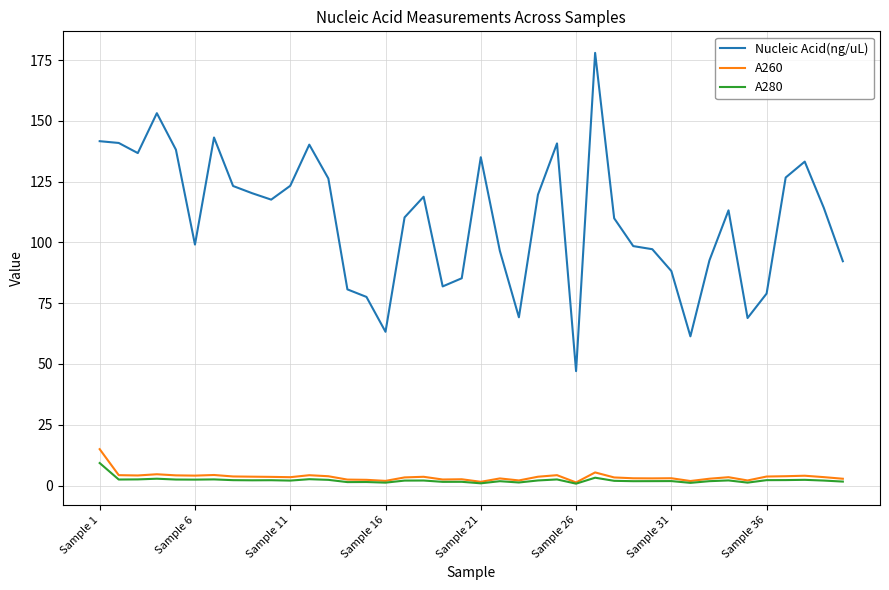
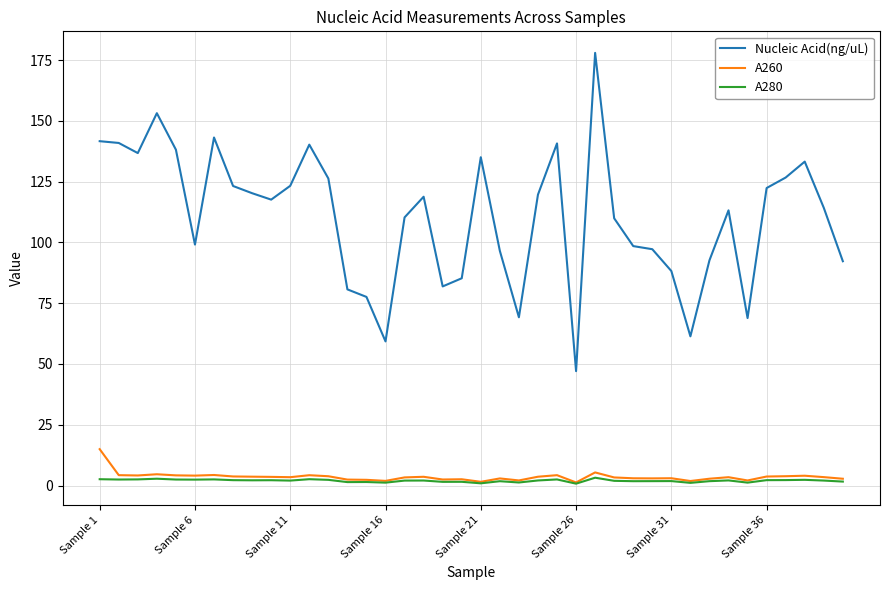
A280, Sample 1: 9 -> 3
Nucleic Acid(ng/uL), Sample 16: 63 -> 59
Nucleic Acid(ng/uL), Sample 36: 79 -> 122
